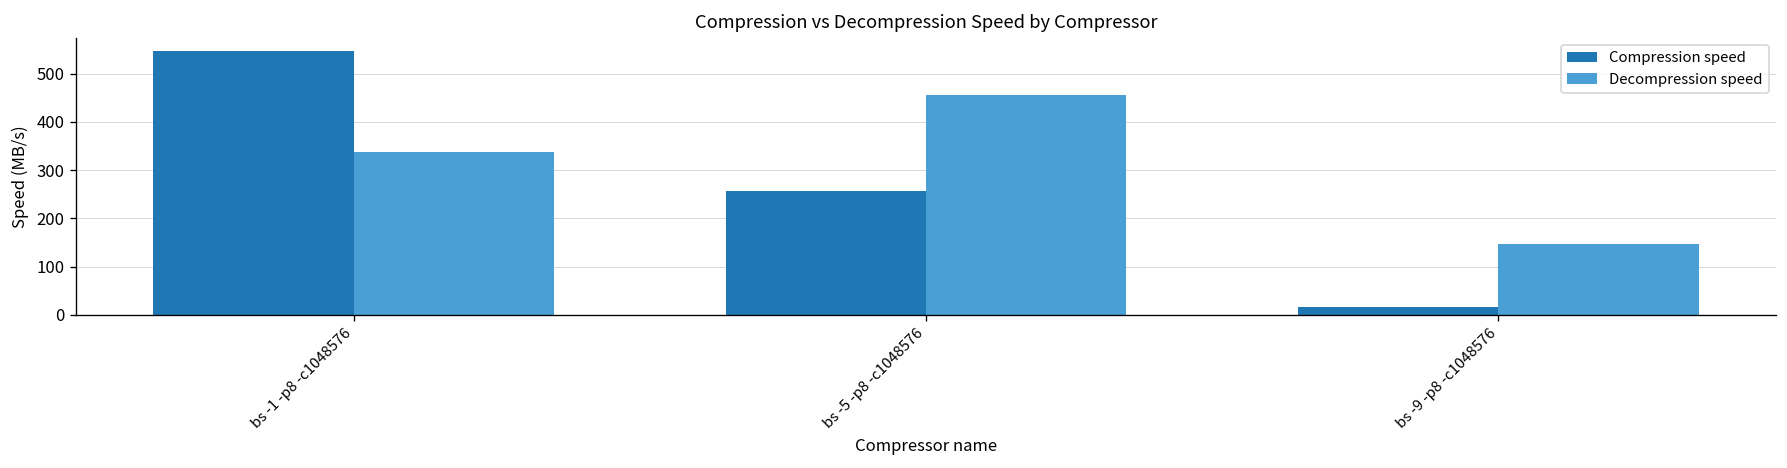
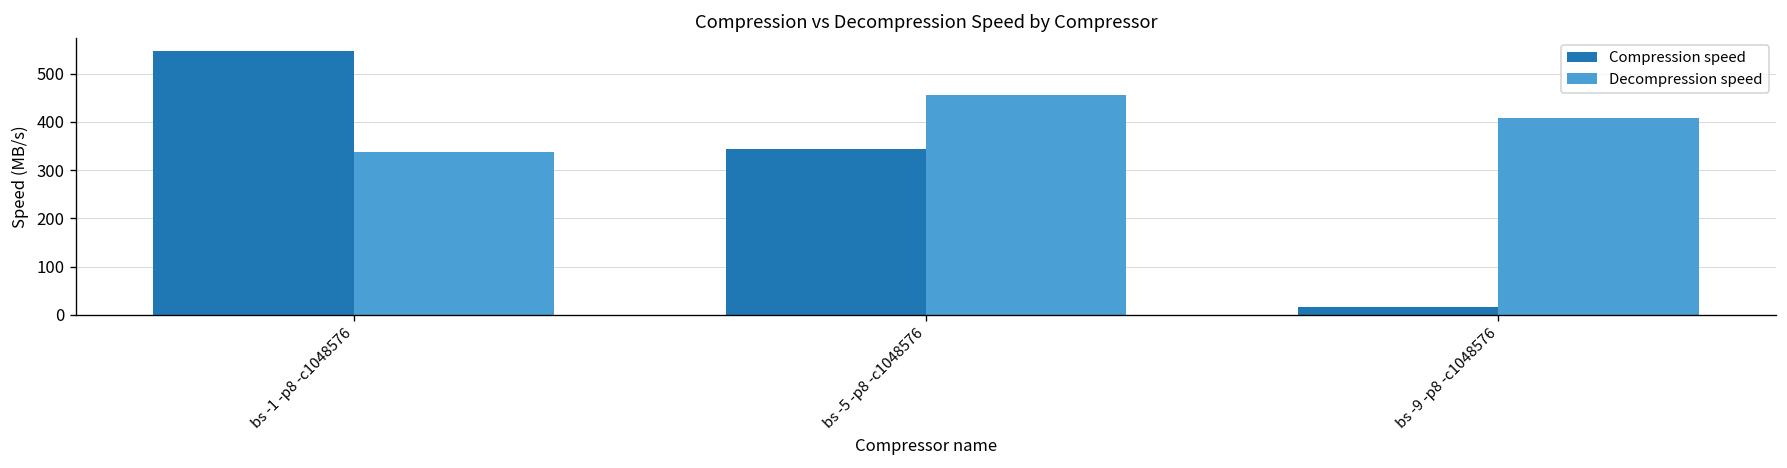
Compression speed, bs -5 -p8 -c1048576: 260 -> 340
Decompression speed, bs -9 -p8 -c1048576: 150 -> 410
